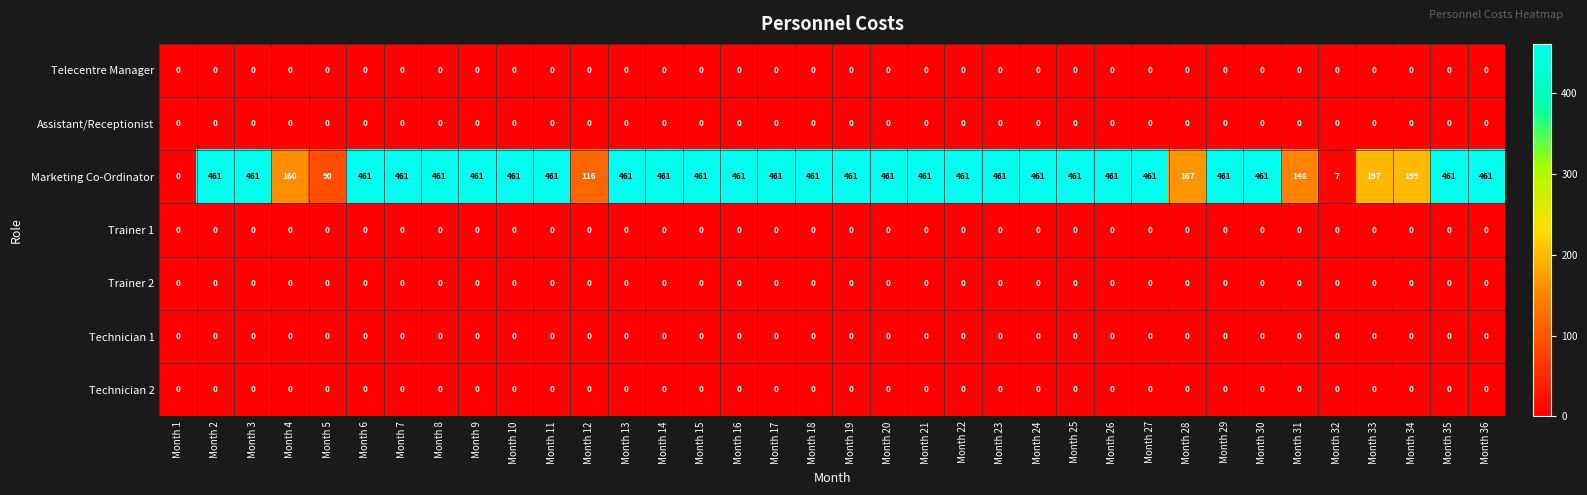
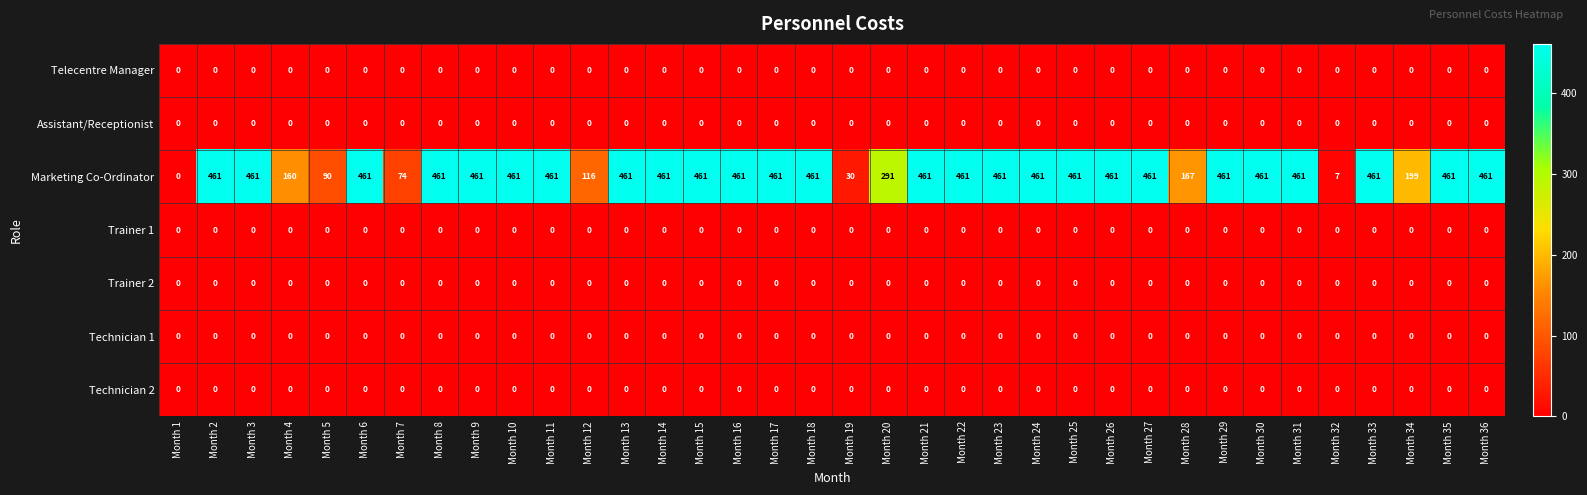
Marketing Co-Ordinator, Month 7: 461 -> 74
Marketing Co-Ordinator, Month 19: 461 -> 30
Marketing Co-Ordinator, Month 20: 461 -> 291
Marketing Co-Ordinator, Month 31: 148 -> 461
Marketing Co-Ordinator, Month 33: 197 -> 461
